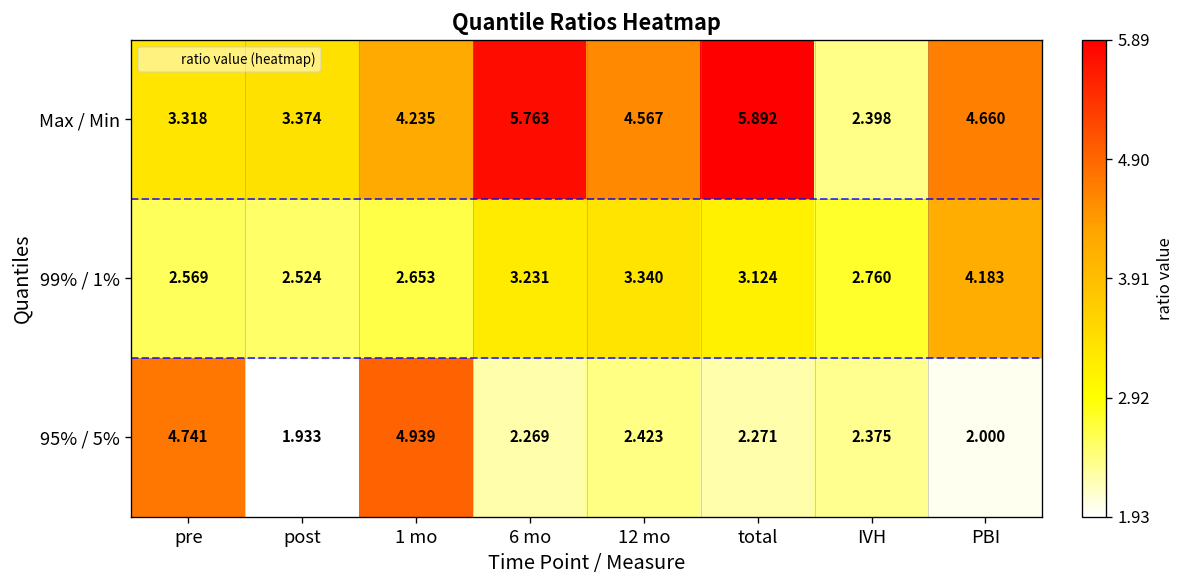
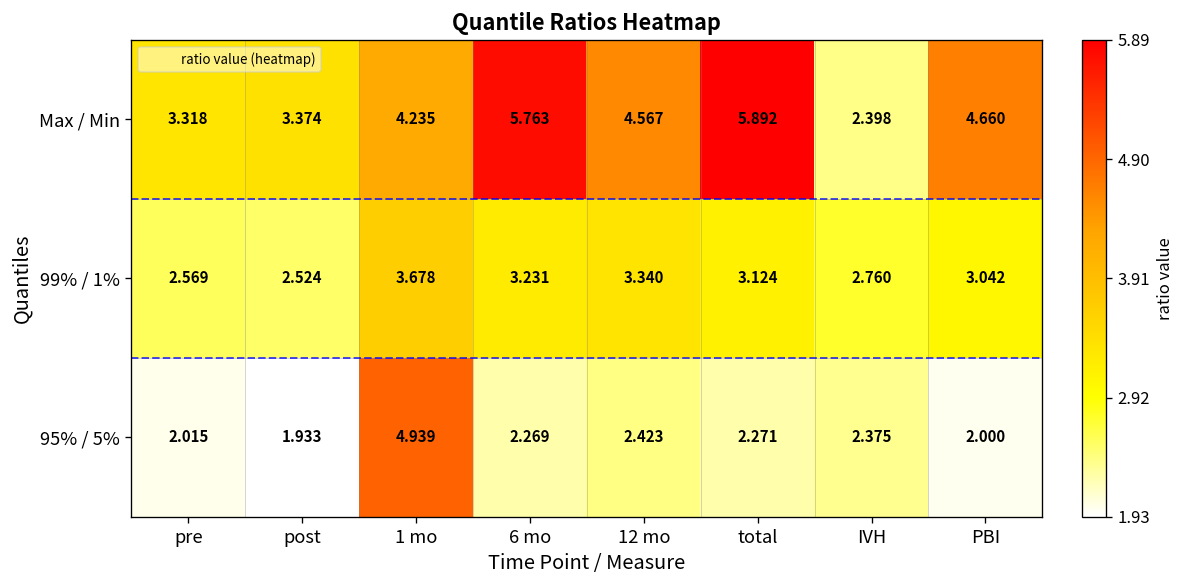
99% / 1%, 1 mo: 2.653 -> 3.678
99% / 1%, PBI: 4.183 -> 3.042
95% / 5%, pre: 4.741 -> 2.015
